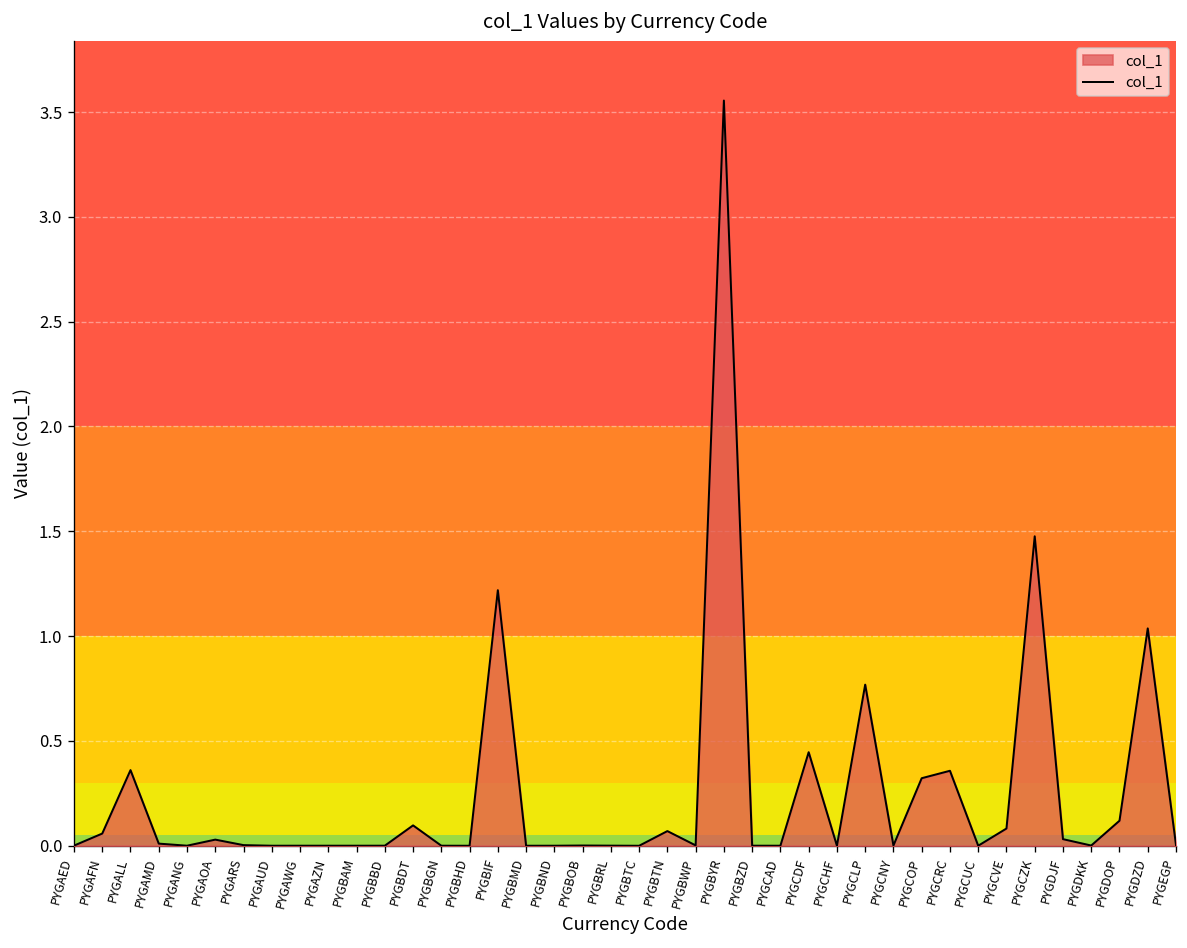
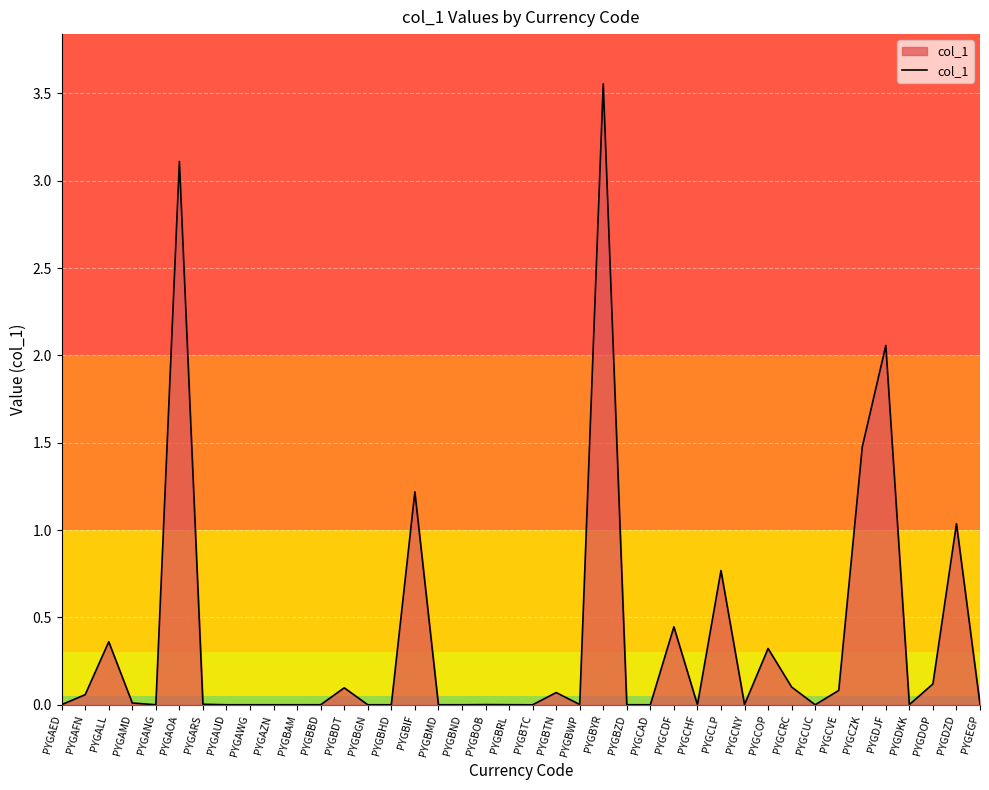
PYGAOA: 0.03 -> 3.11
PYGCRC: 0.36 -> 0.10
PYGDJF: 0.03 -> 2.06
